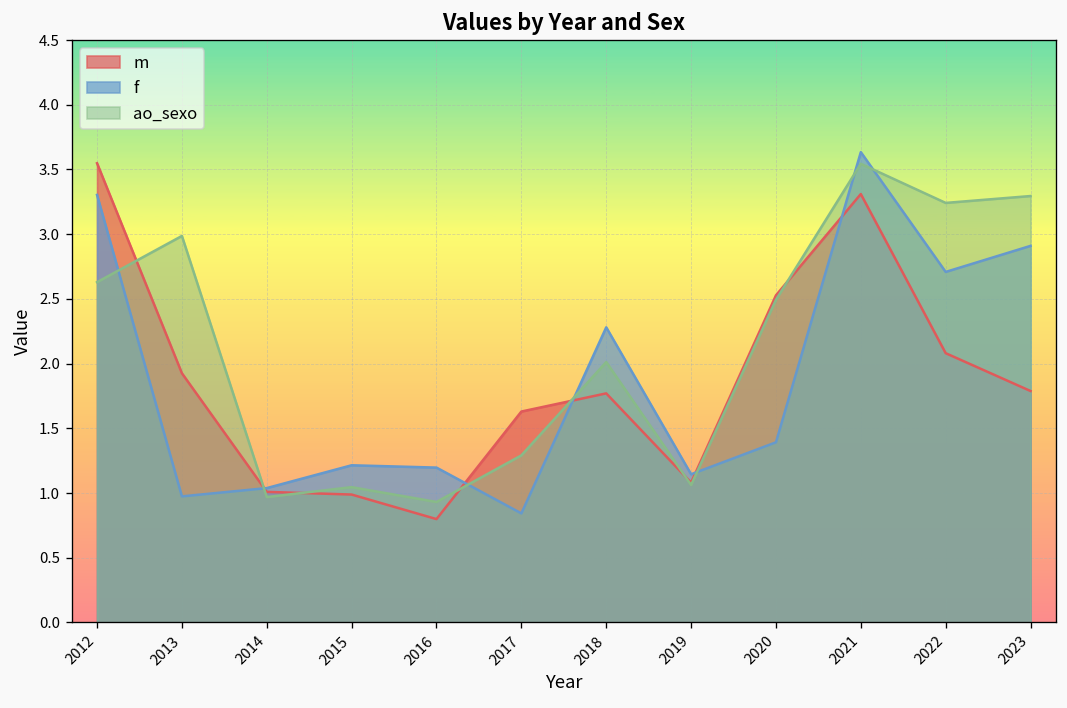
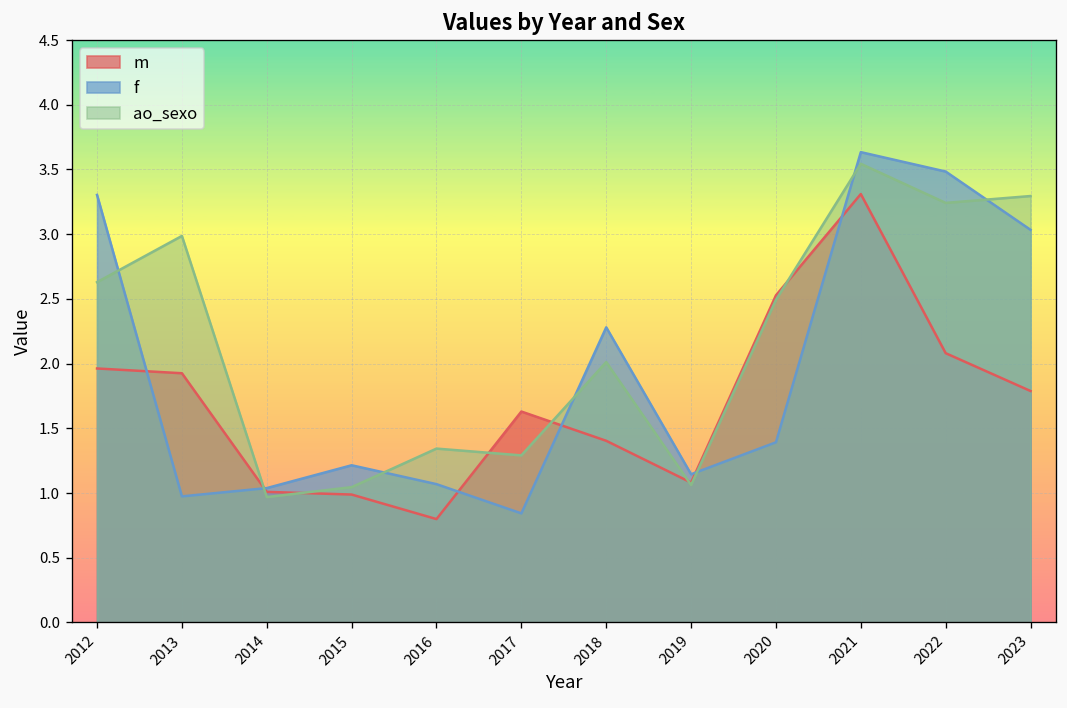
m, 2012: 3.55 -> 1.96
f, 2016: 1.20 -> 1.07
ao_sexo, 2016: 0.93 -> 1.34
m, 2018: 1.77 -> 1.40
f, 2022: 2.71 -> 3.48
f, 2023: 2.91 -> 3.03
